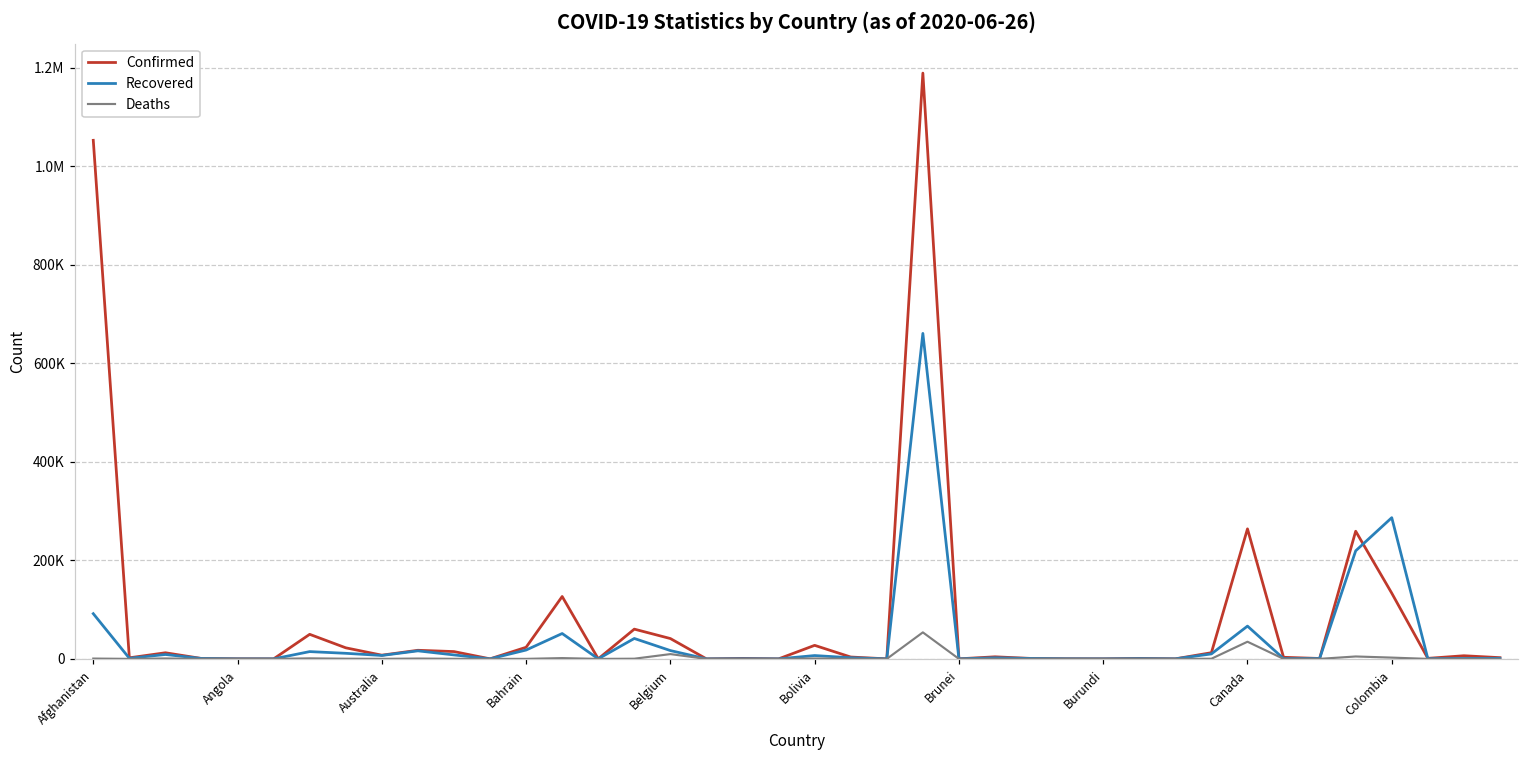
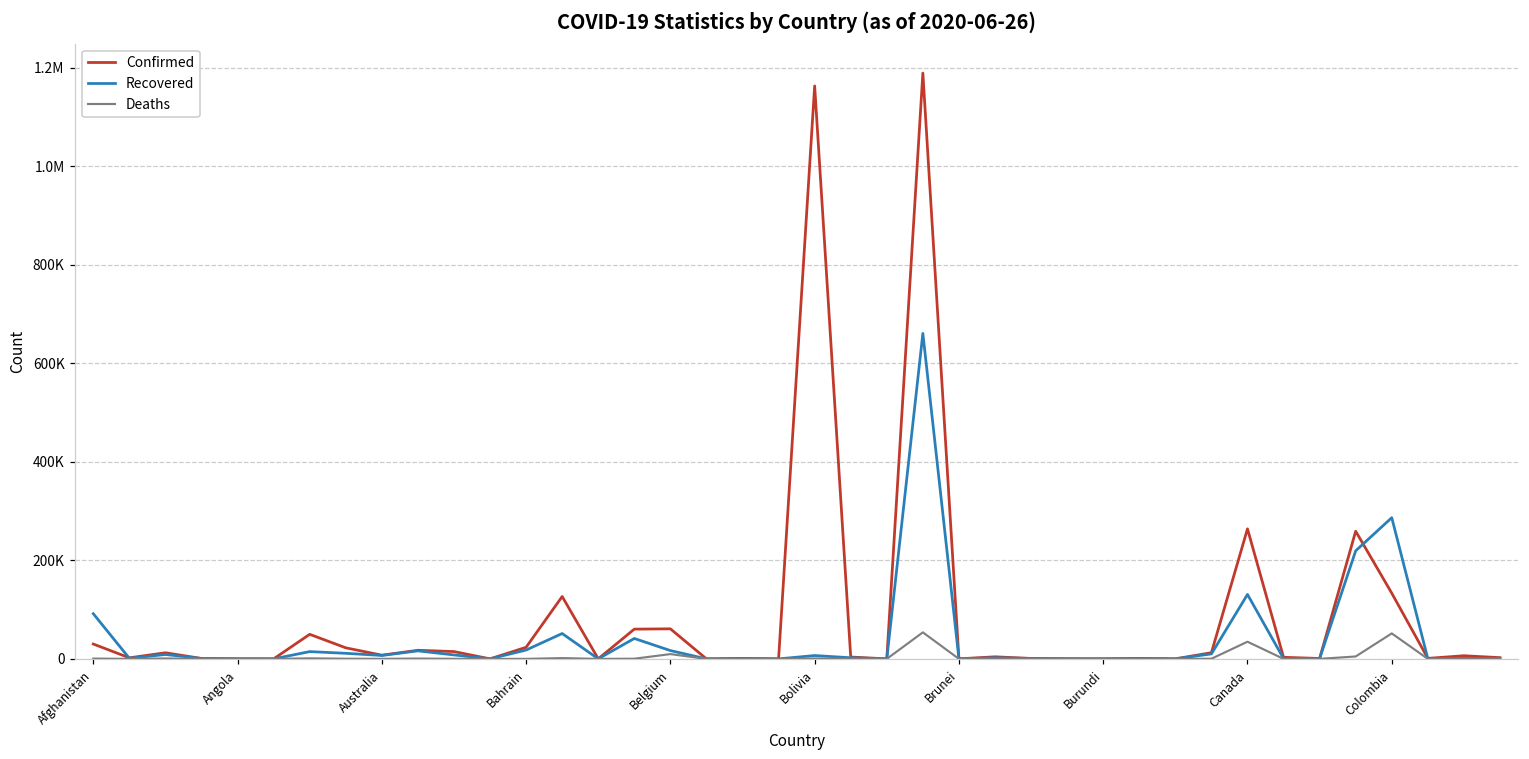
Confirmed, Afghanistan: 1050000 -> 30000
Confirmed, Belgium: 40000 -> 60000
Confirmed, Bolivia: 30000 -> 1160000
Recovered, Canada: 70000 -> 130000
Deaths, Colombia: 0 -> 50000
